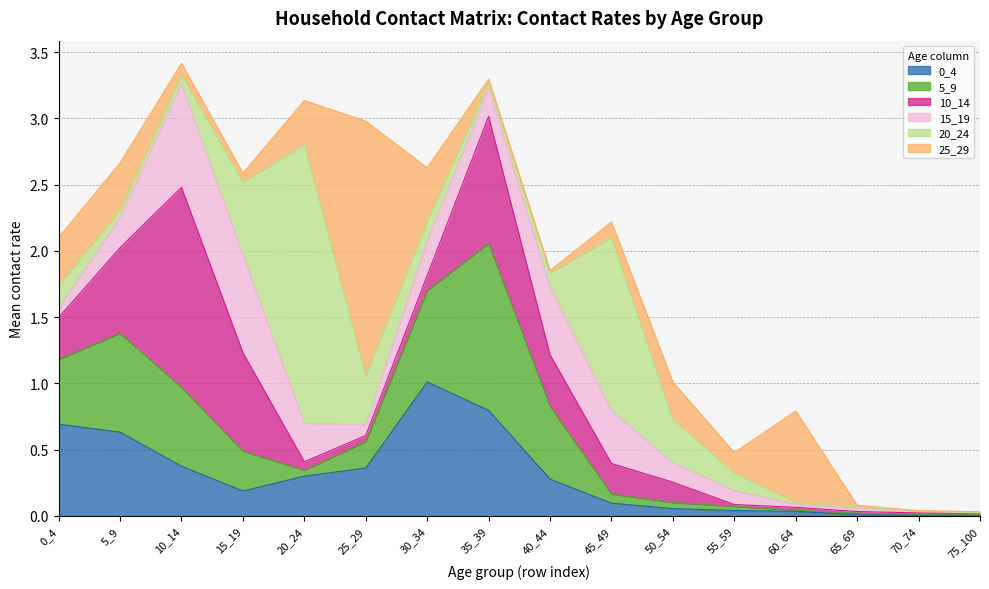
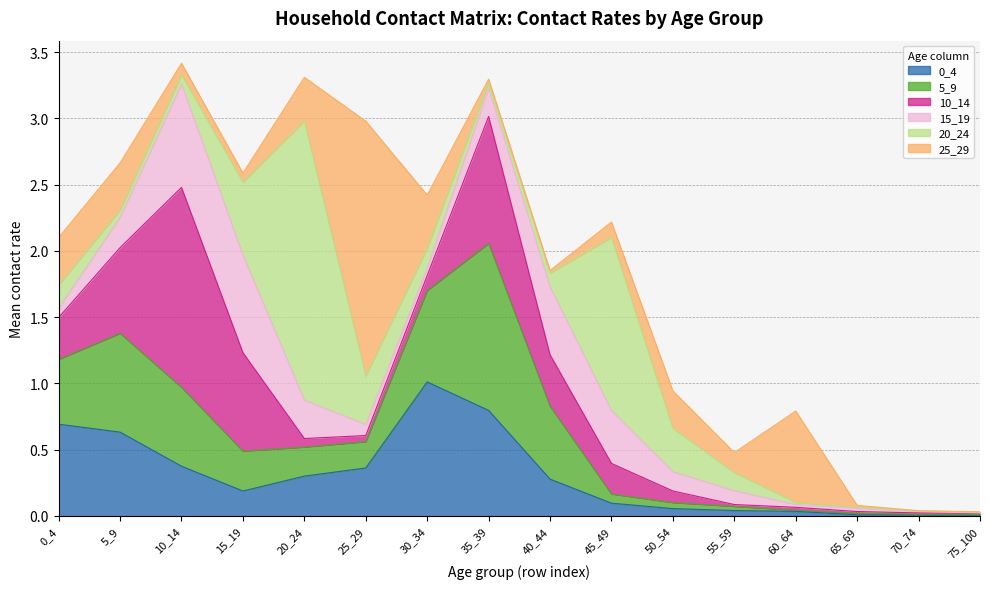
5_9, 20_24: 0.04 -> 0.22
15_19, 30_34: 0.26 -> 0.06
10_14, 50_54: 0.15 -> 0.09
